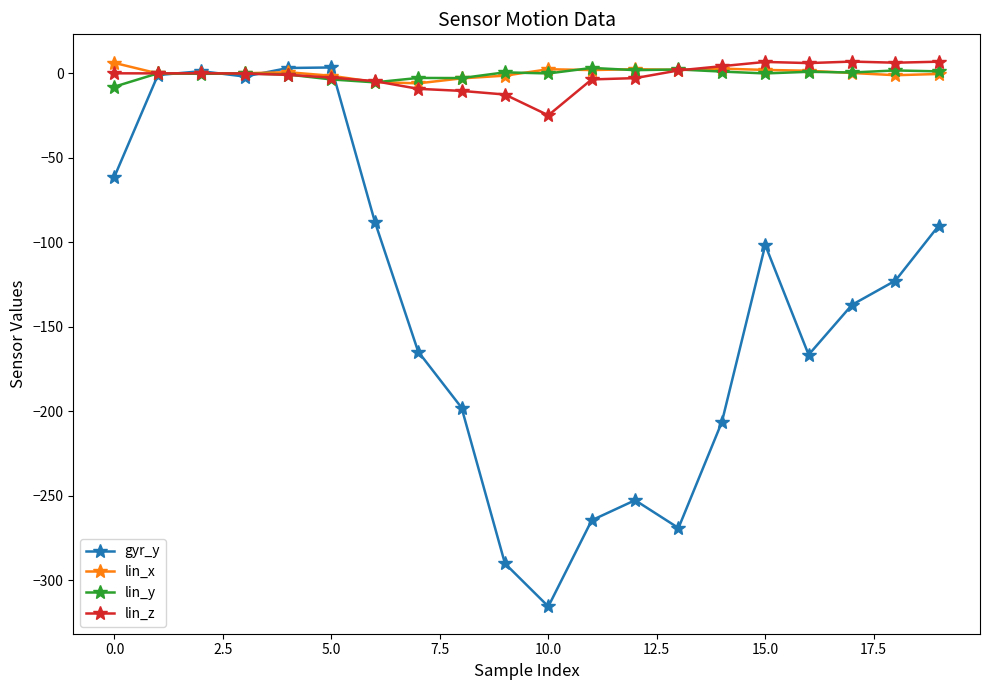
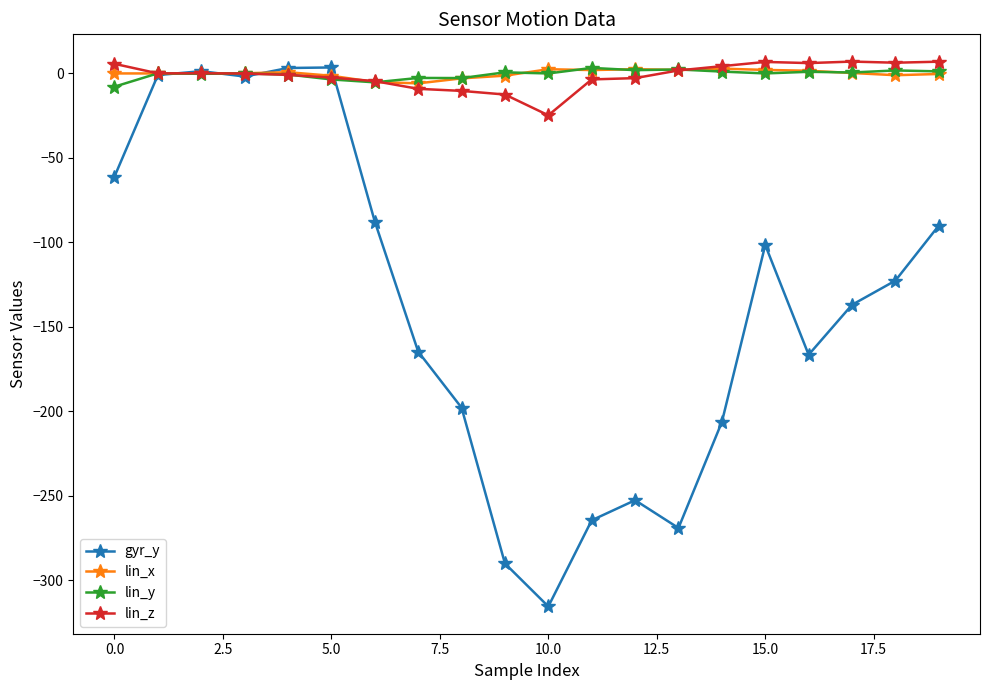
lin_x, 0.0: 6 -> 0
lin_z, 0.0: 0 -> 6
